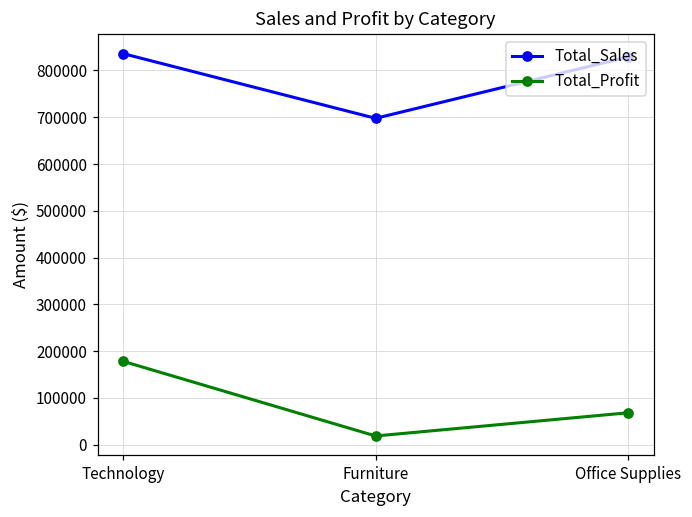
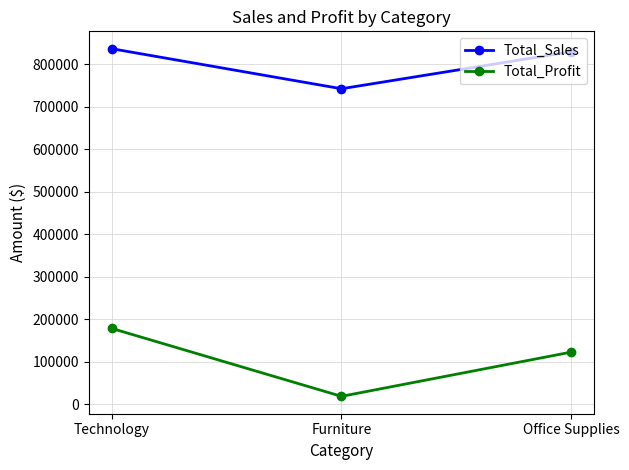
Total_Sales, Furniture: 700000 -> 740000
Total_Profit, Office Supplies: 70000 -> 120000
